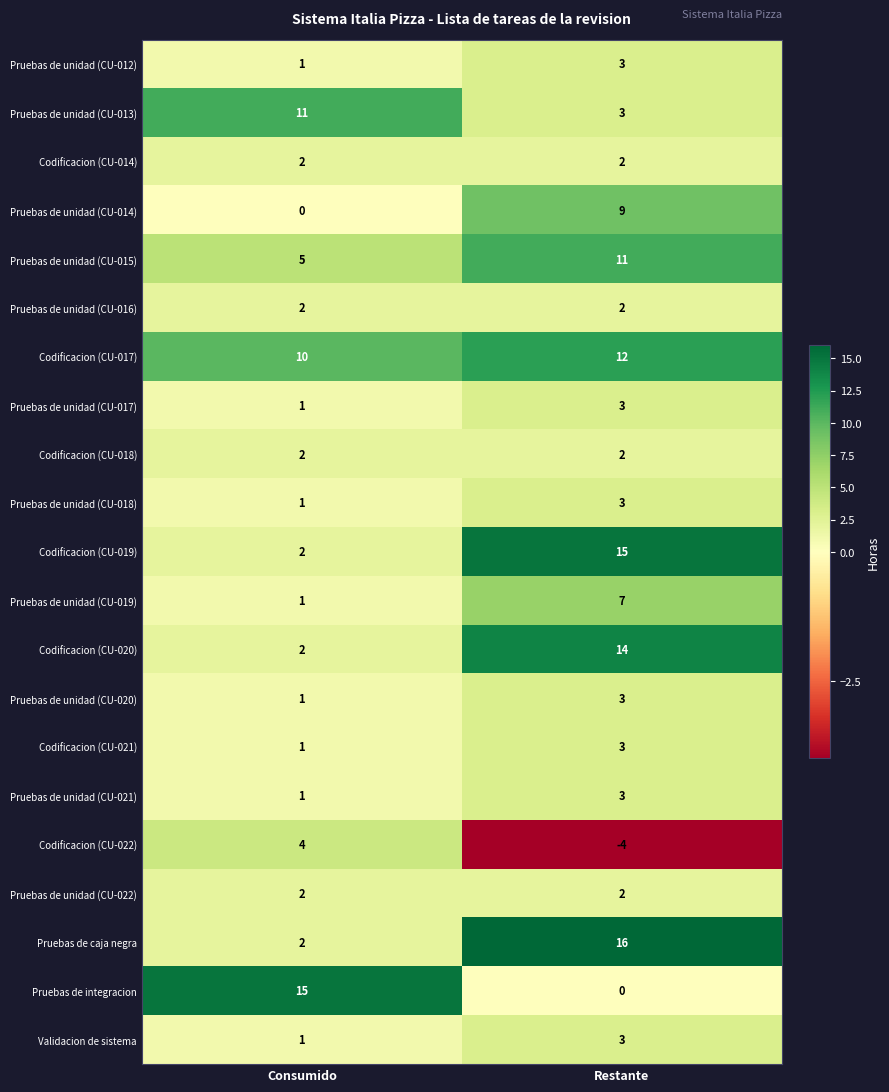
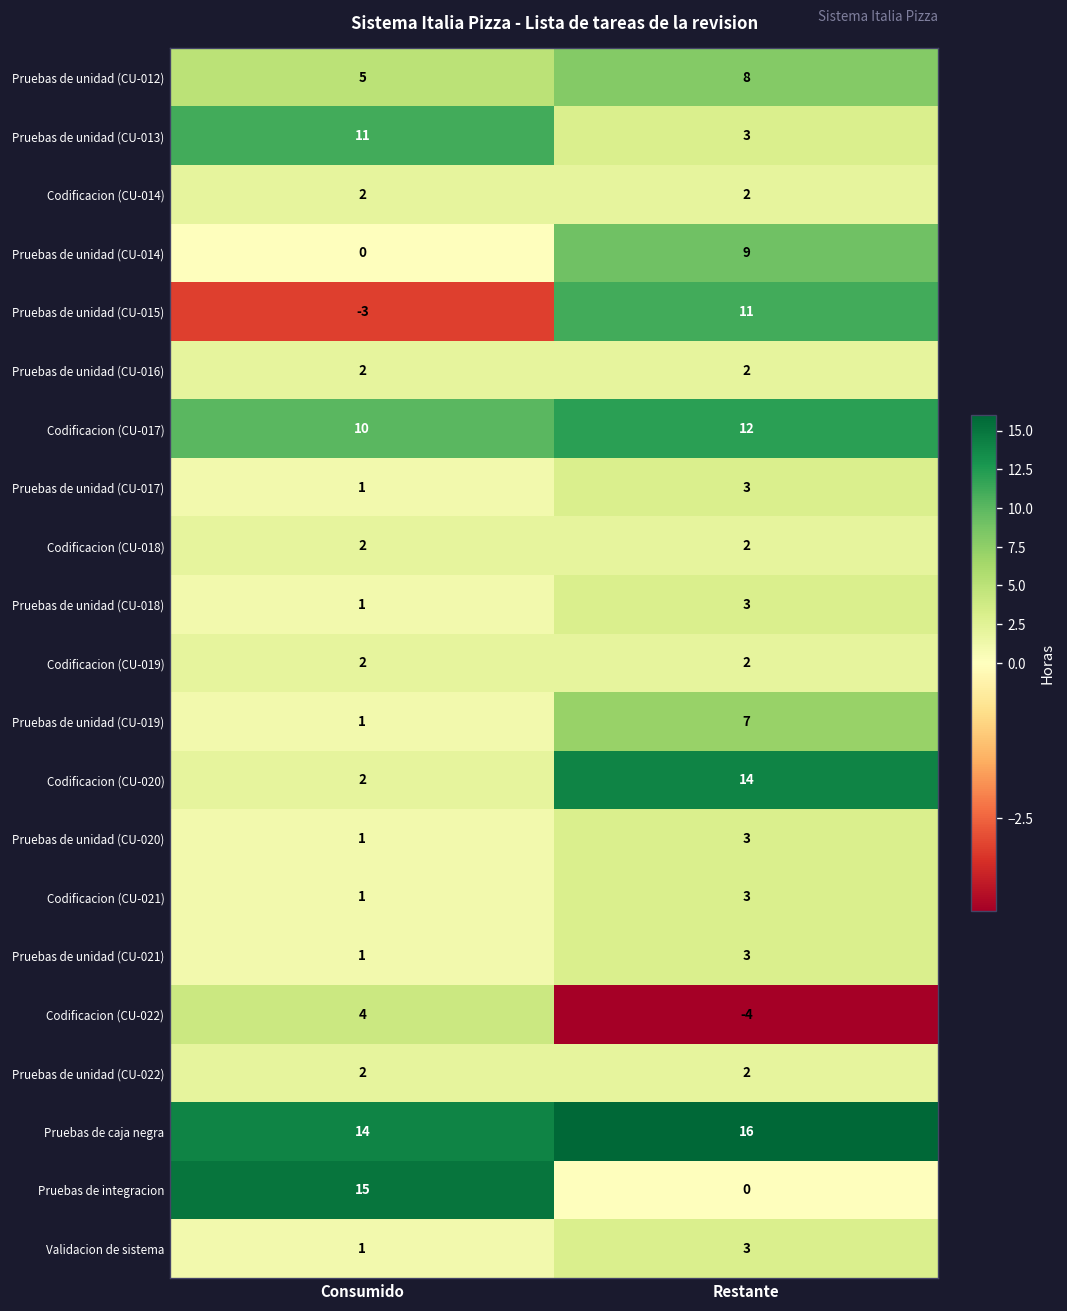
Pruebas de unidad (CU-012), Consumido: 1 -> 5
Pruebas de unidad (CU-012), Restante: 3 -> 8
Pruebas de unidad (CU-015), Consumido: 5 -> -3
Codificacion (CU-019), Restante: 15 -> 2
Pruebas de caja negra, Consumido: 2 -> 14
